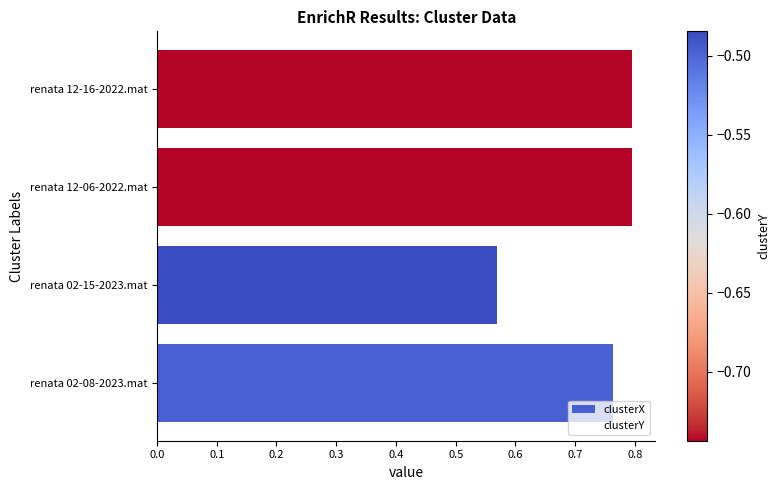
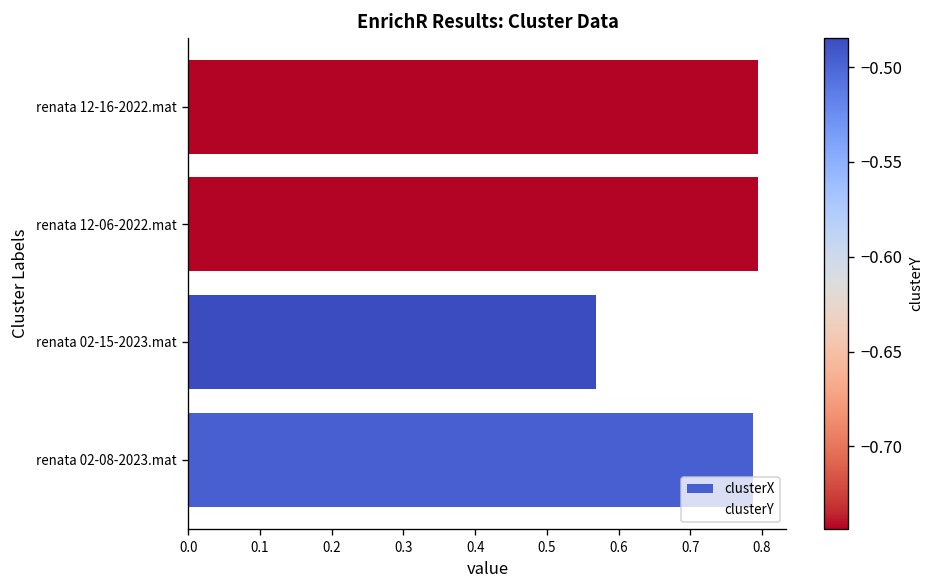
clusterX, renata 02-08-2023.mat: 0.76 -> 0.79
